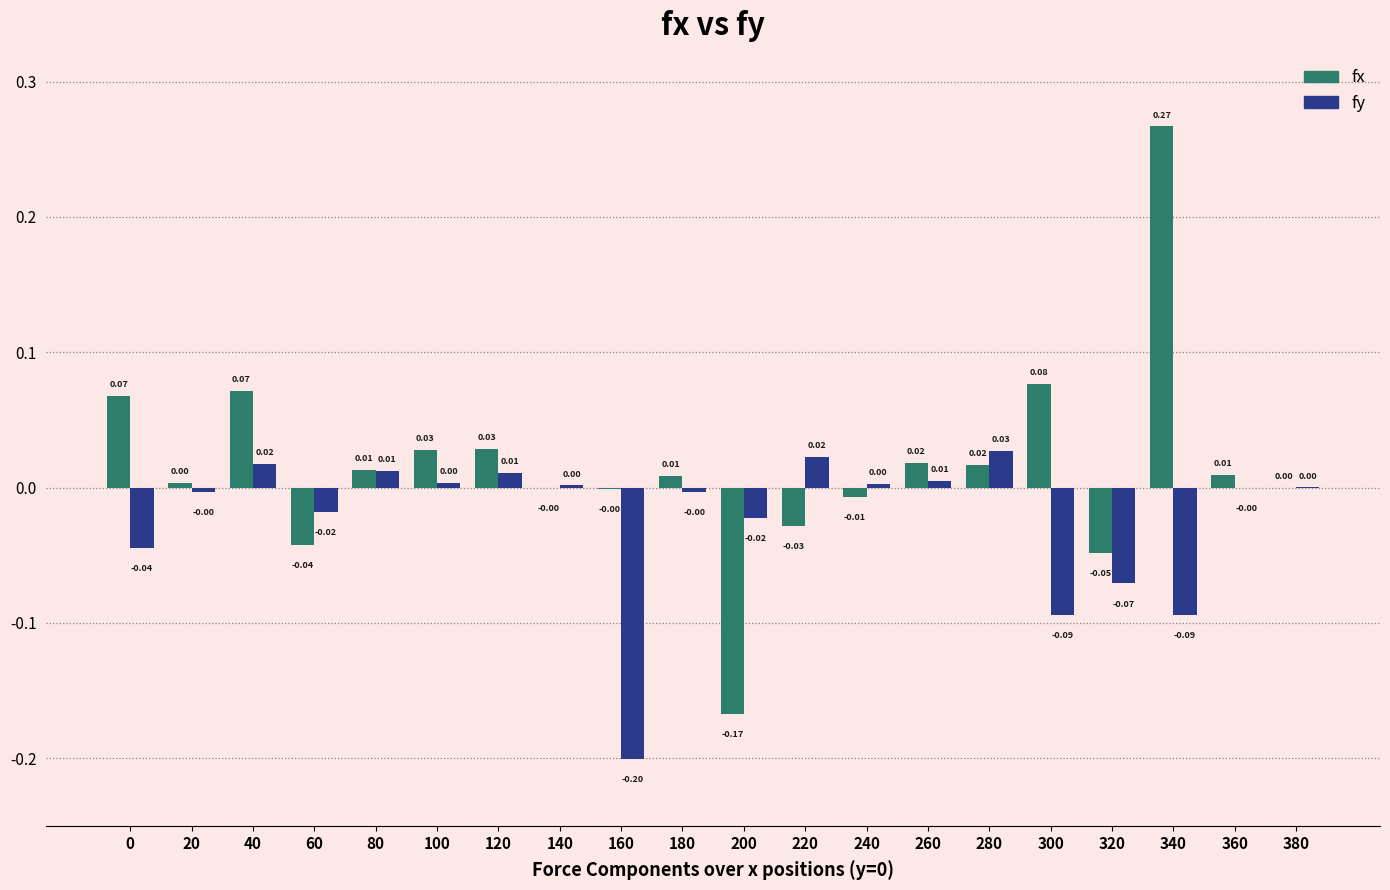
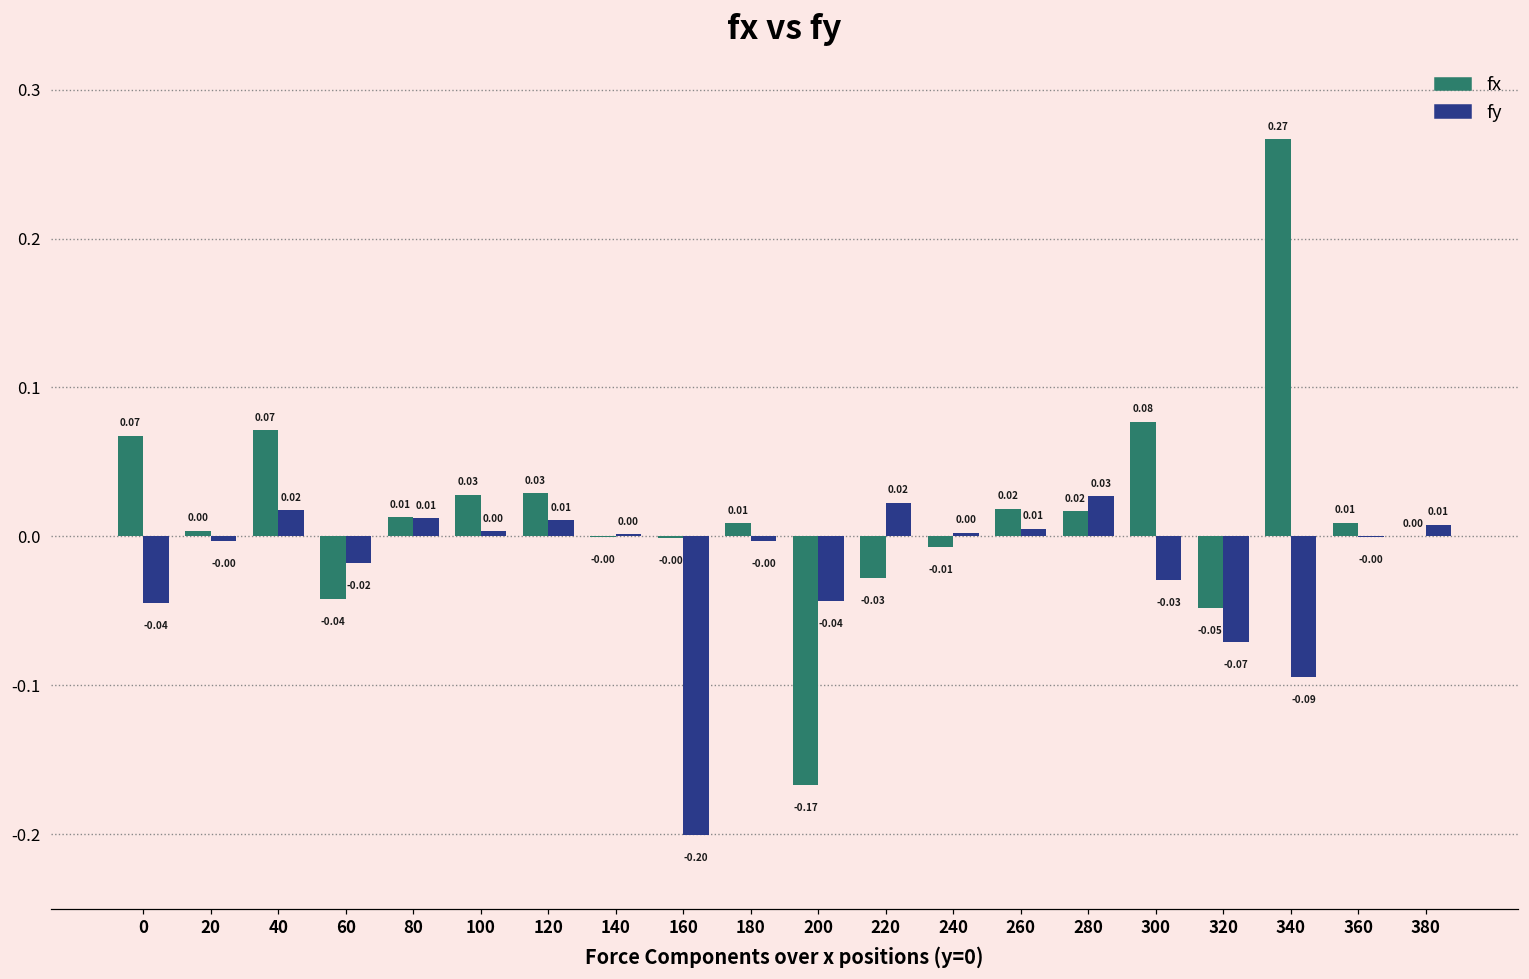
fy, 200: -0.02 -> -0.04
fy, 300: -0.09 -> -0.03
fy, 380: 0.00 -> 0.01
